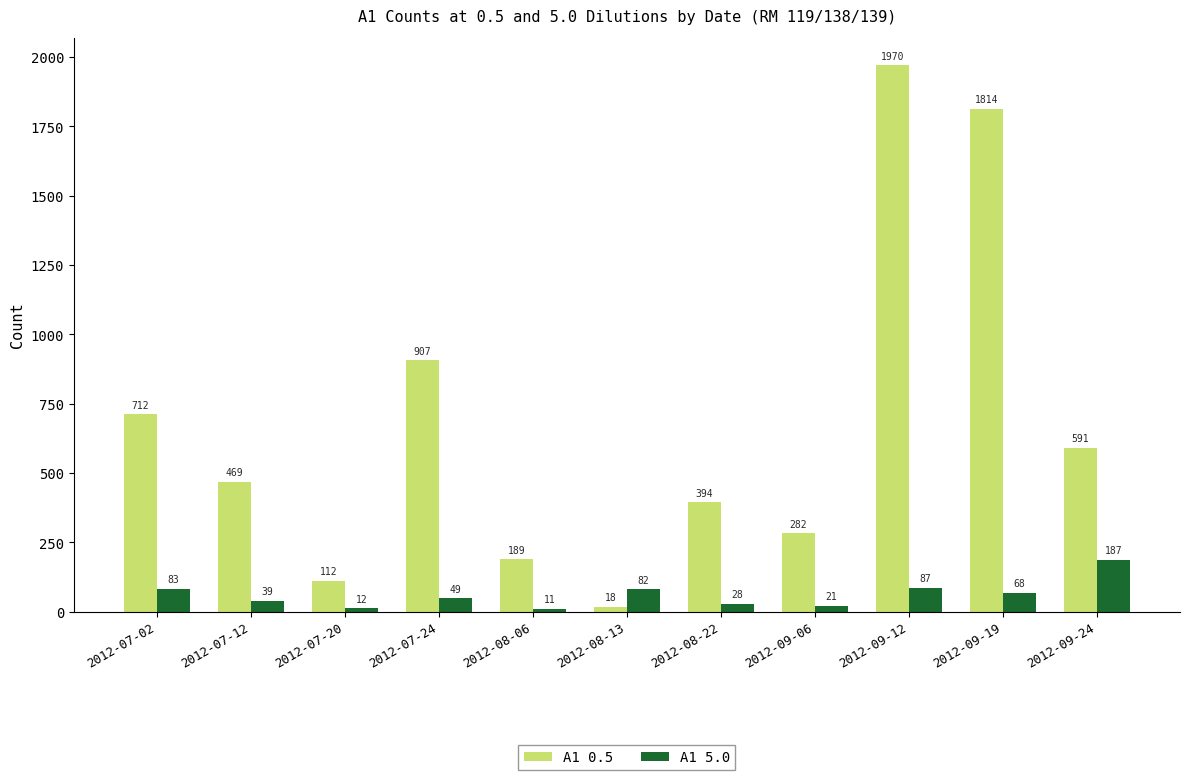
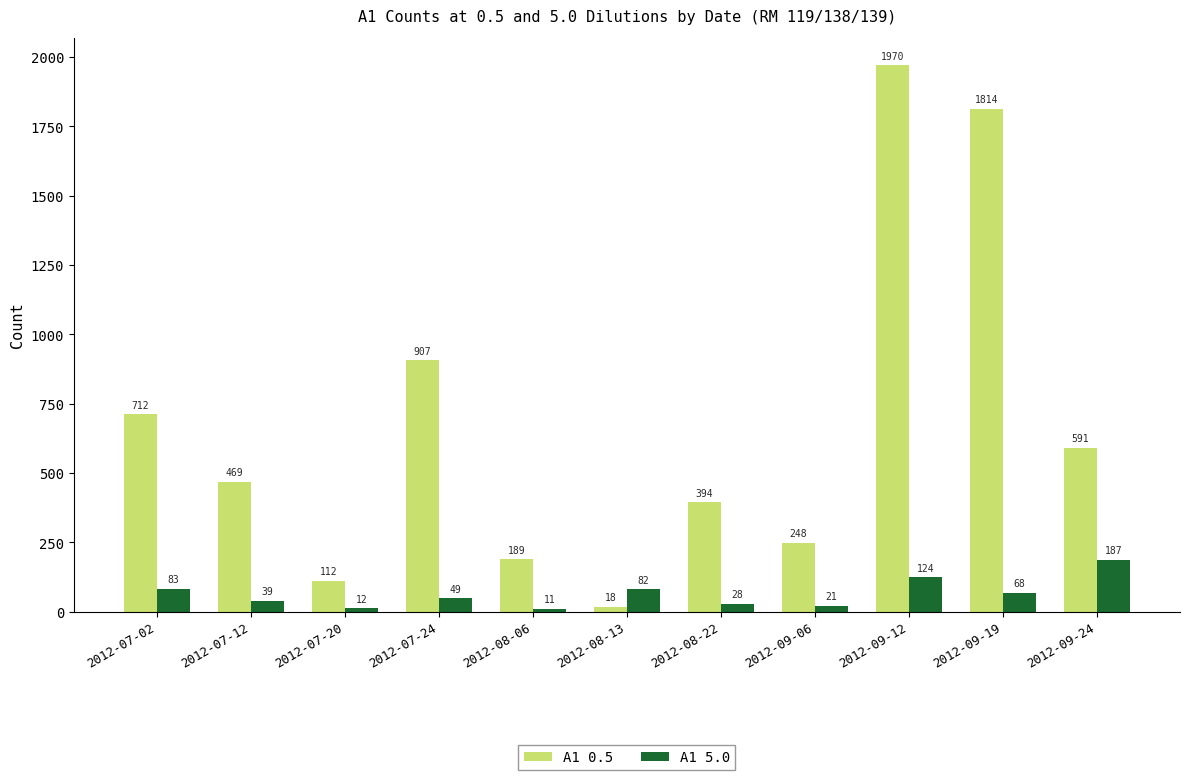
A1 0.5, 2012-09-06: 282 -> 248
A1 5.0, 2012-09-12: 87 -> 124
